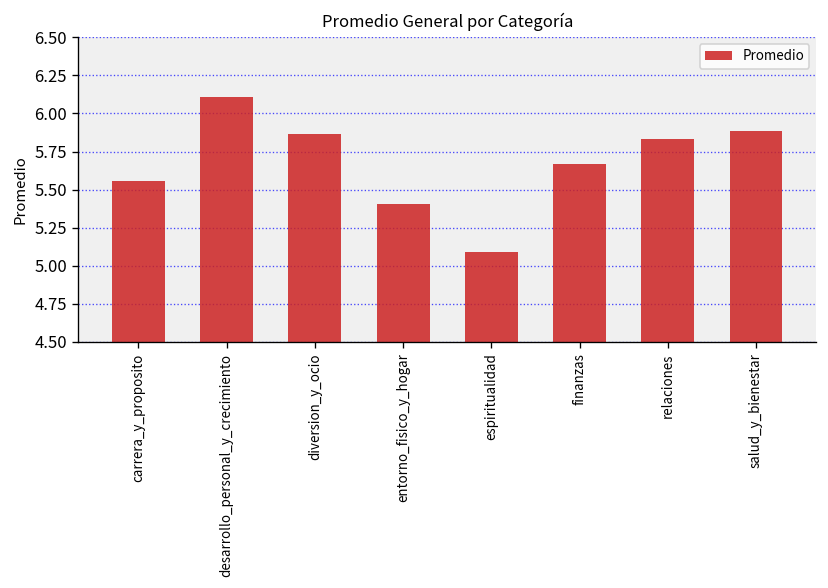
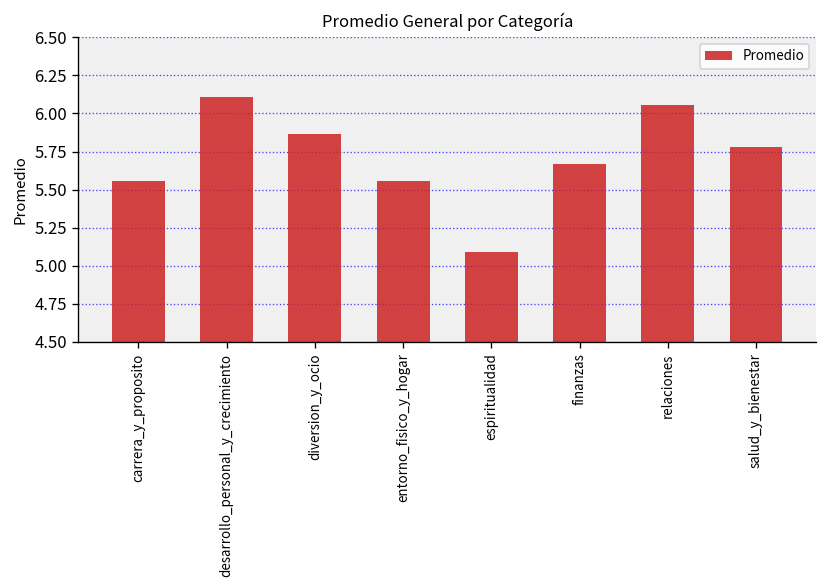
entorno_fisico_y_hogar: 5.41 -> 5.56
relaciones: 5.83 -> 6.06
salud_y_bienestar: 5.88 -> 5.78
